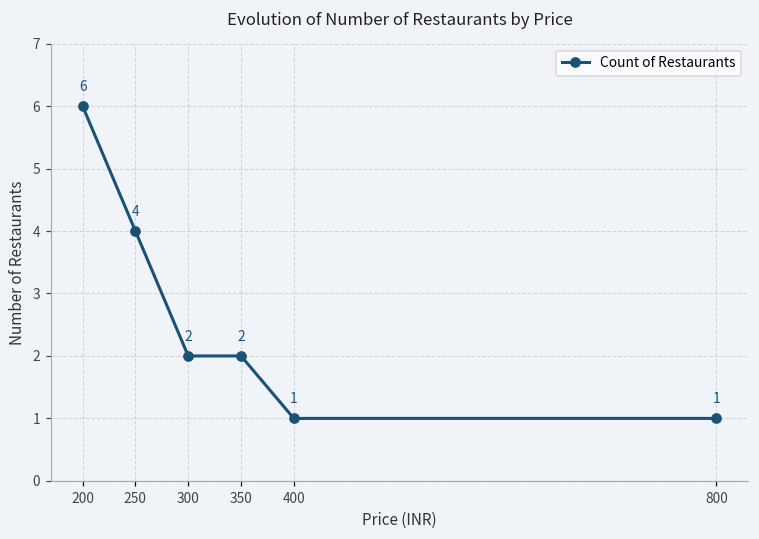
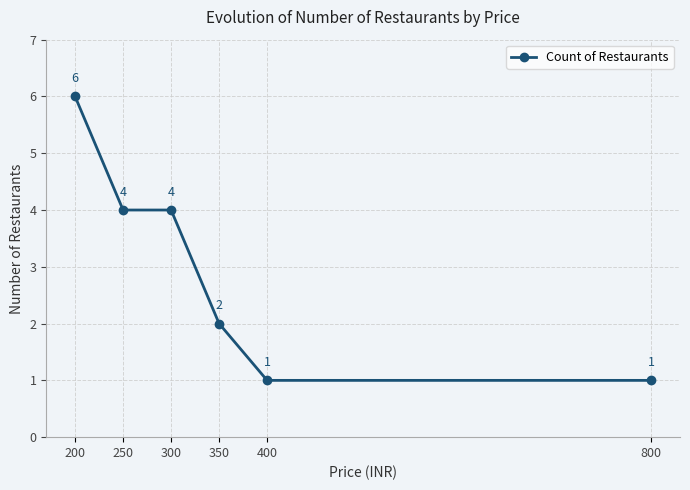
300: 2 -> 4
